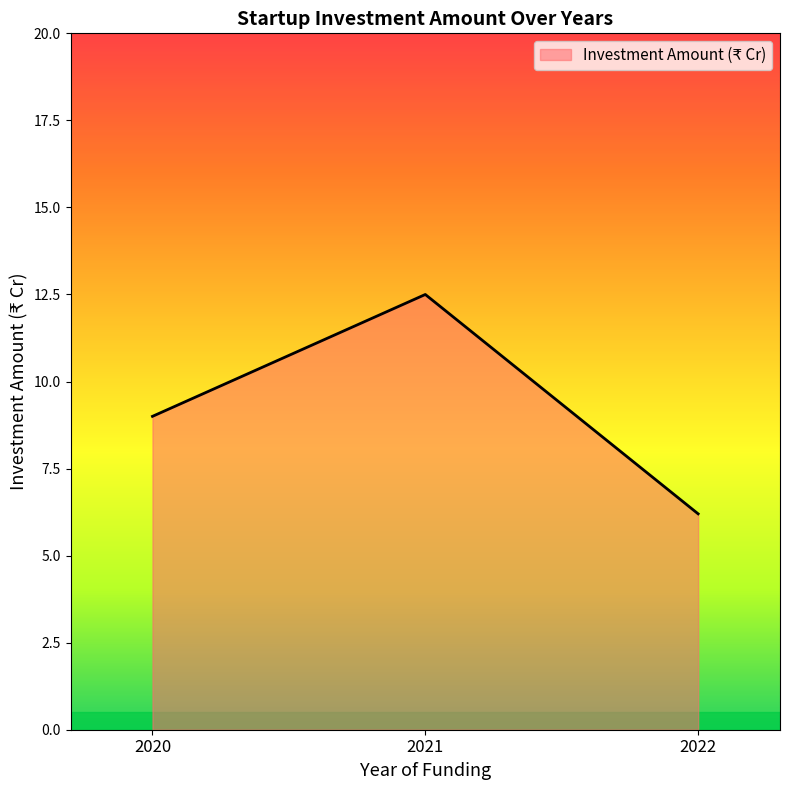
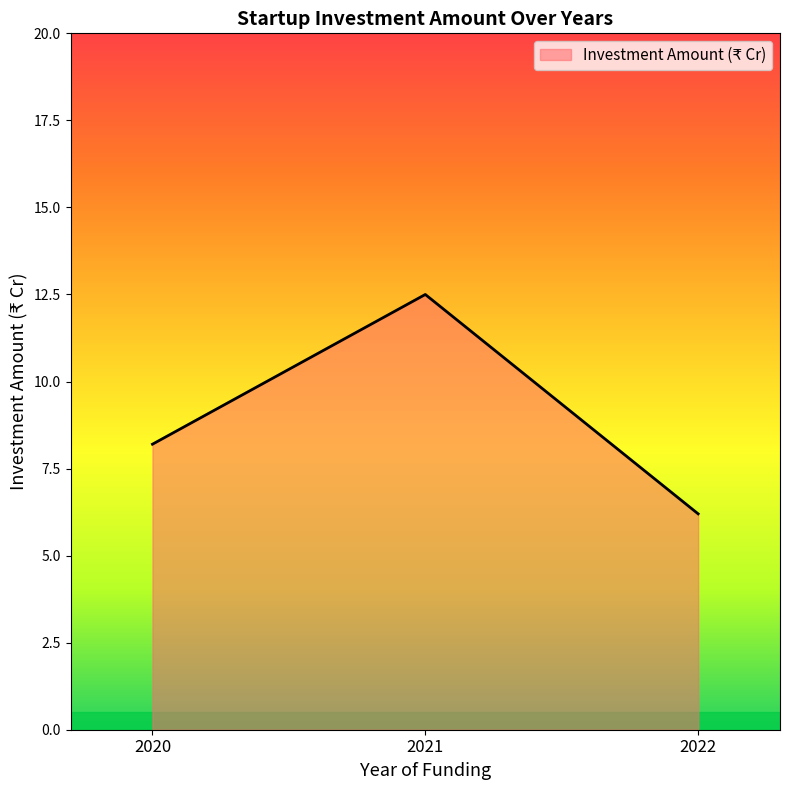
2020: 9.0 -> 8.2
